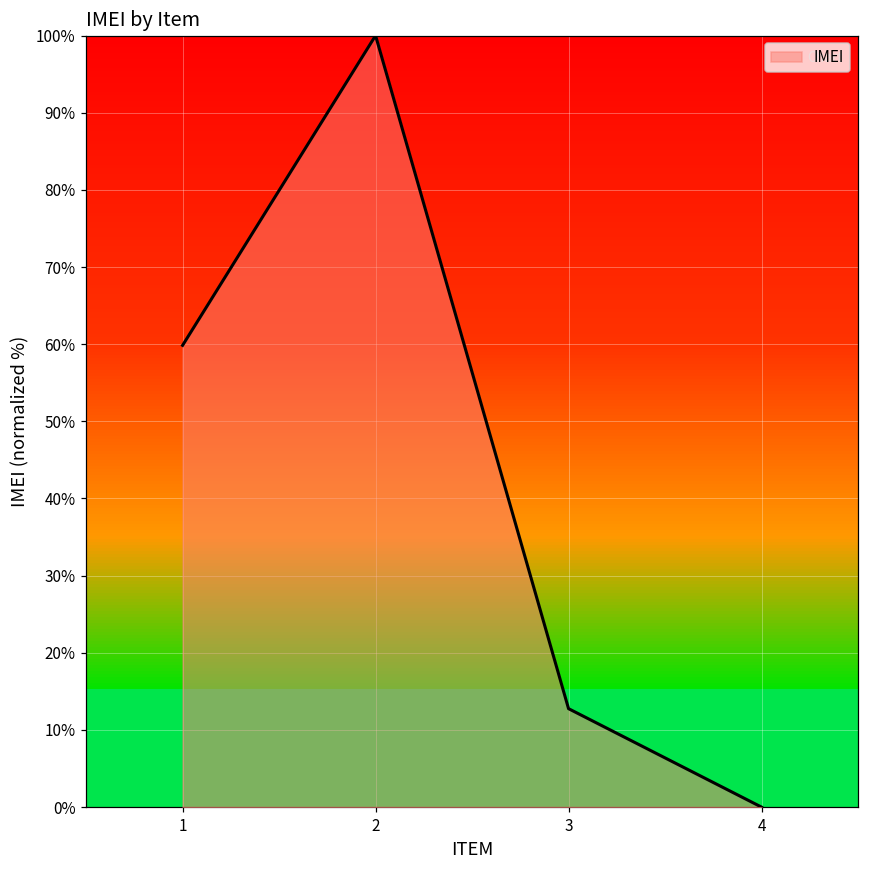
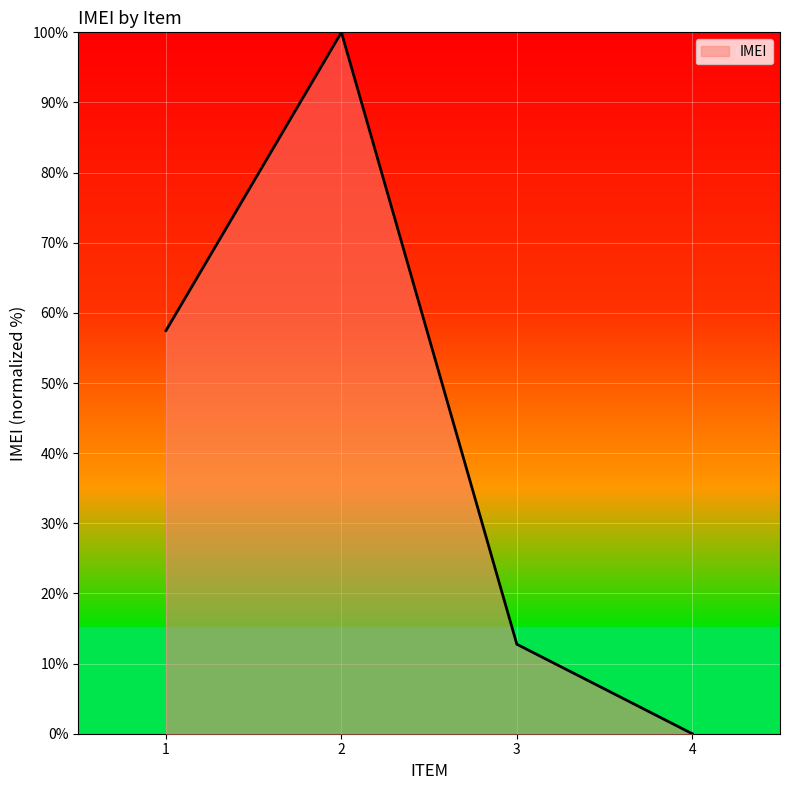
1: 60% -> 57%
